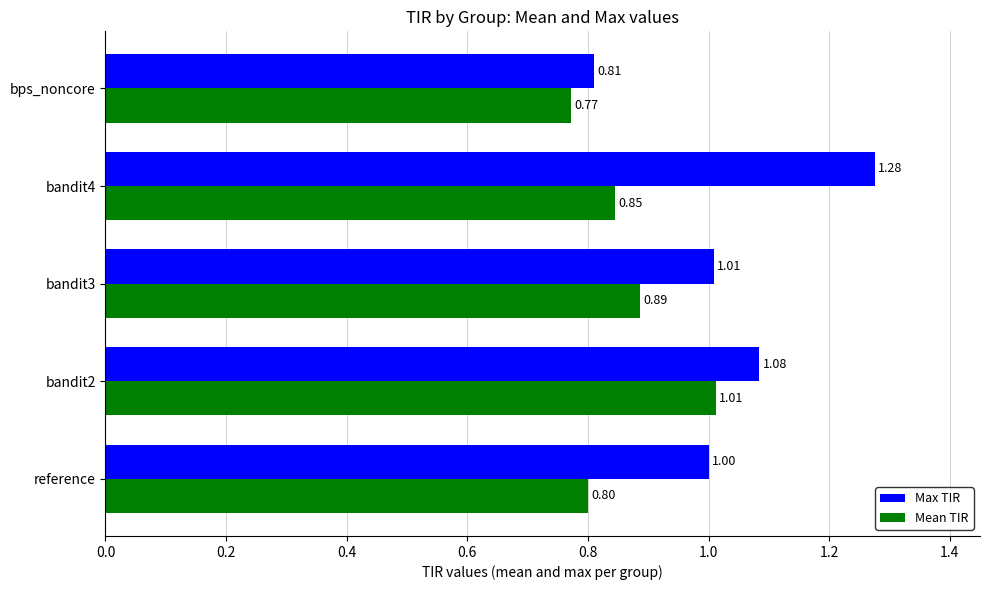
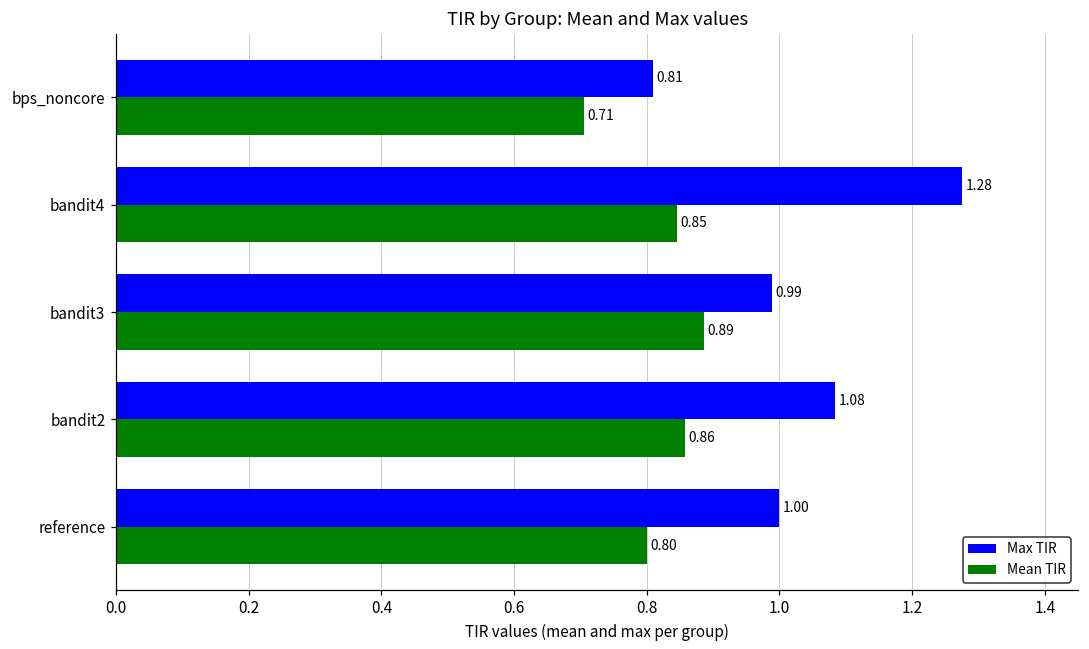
Mean TIR, bps_noncore: 0.77 -> 0.71
Max TIR, bandit3: 1.01 -> 0.99
Mean TIR, bandit2: 1.01 -> 0.86
